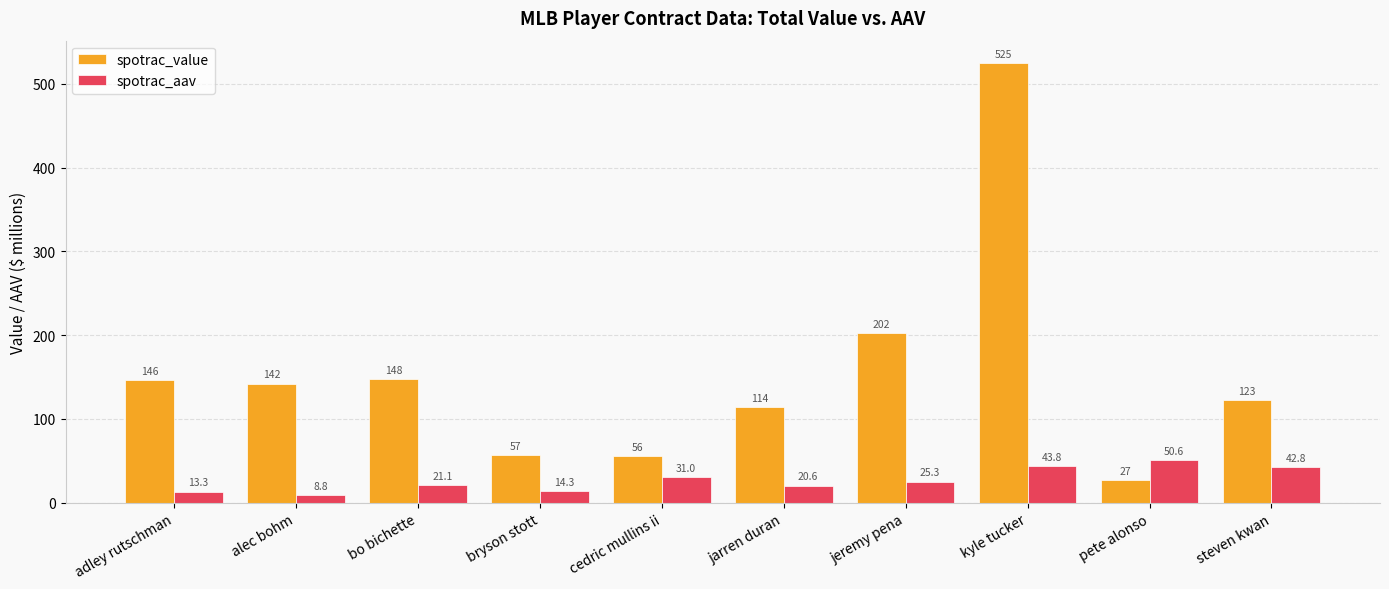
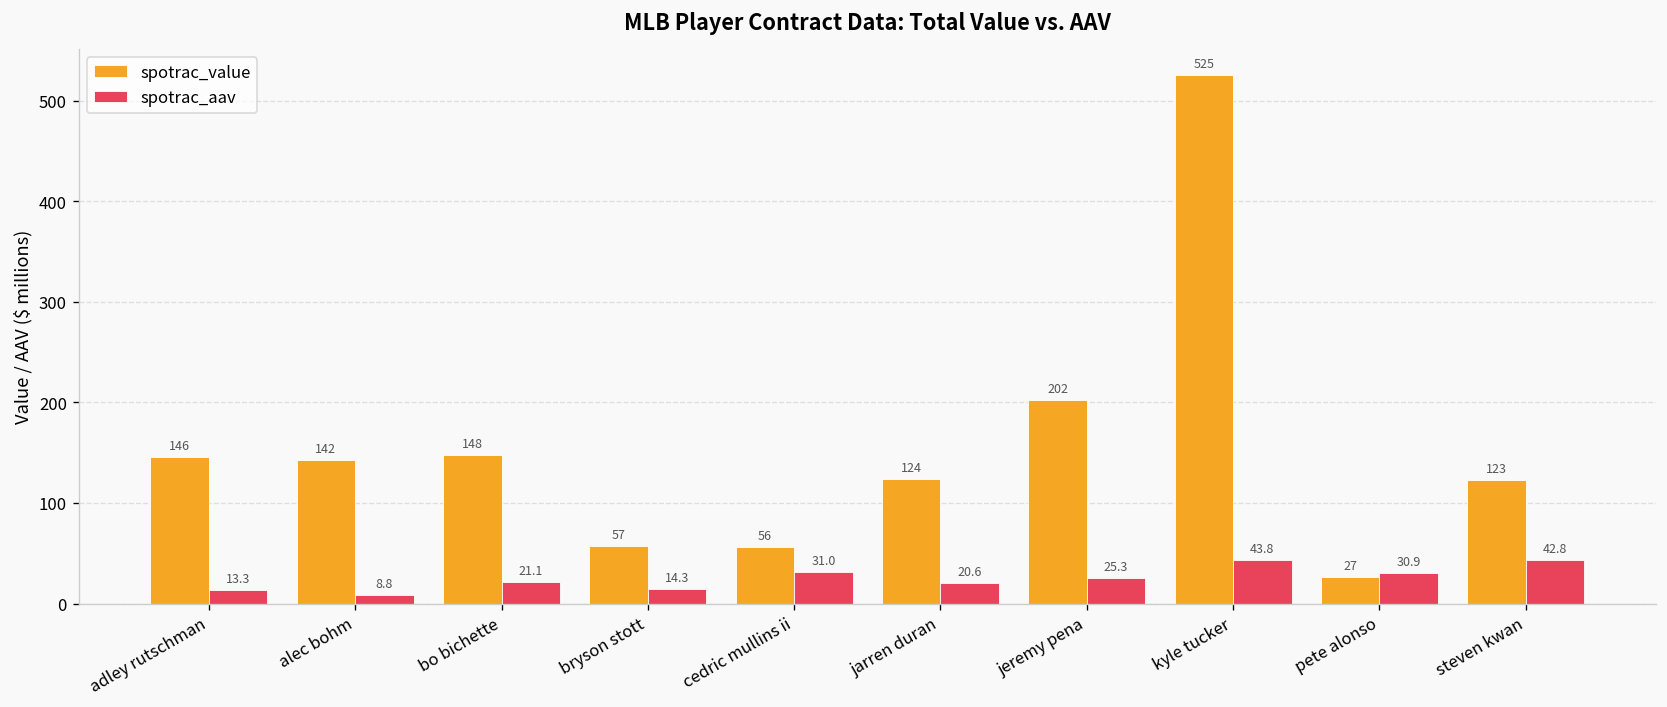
spotrac_value, jarren duran: 114 -> 124
spotrac_aav, pete alonso: 50.6 -> 30.9
